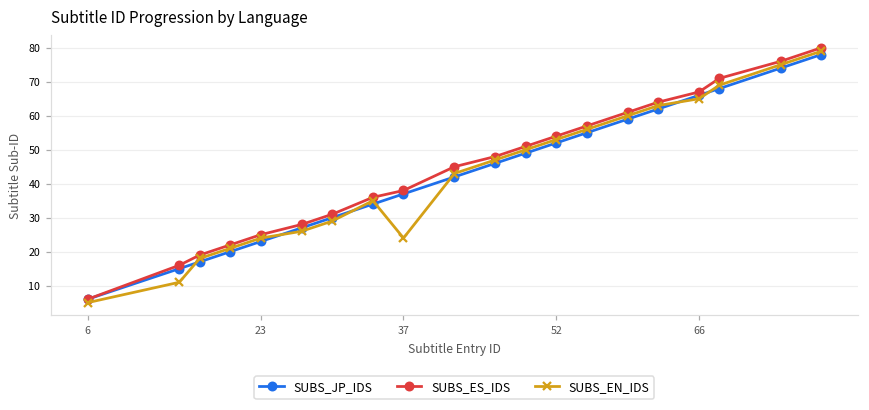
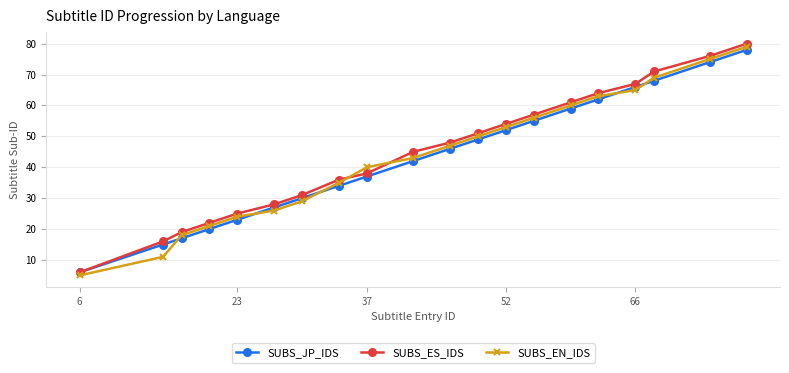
SUBS_EN_IDS, 37: 24 -> 40
